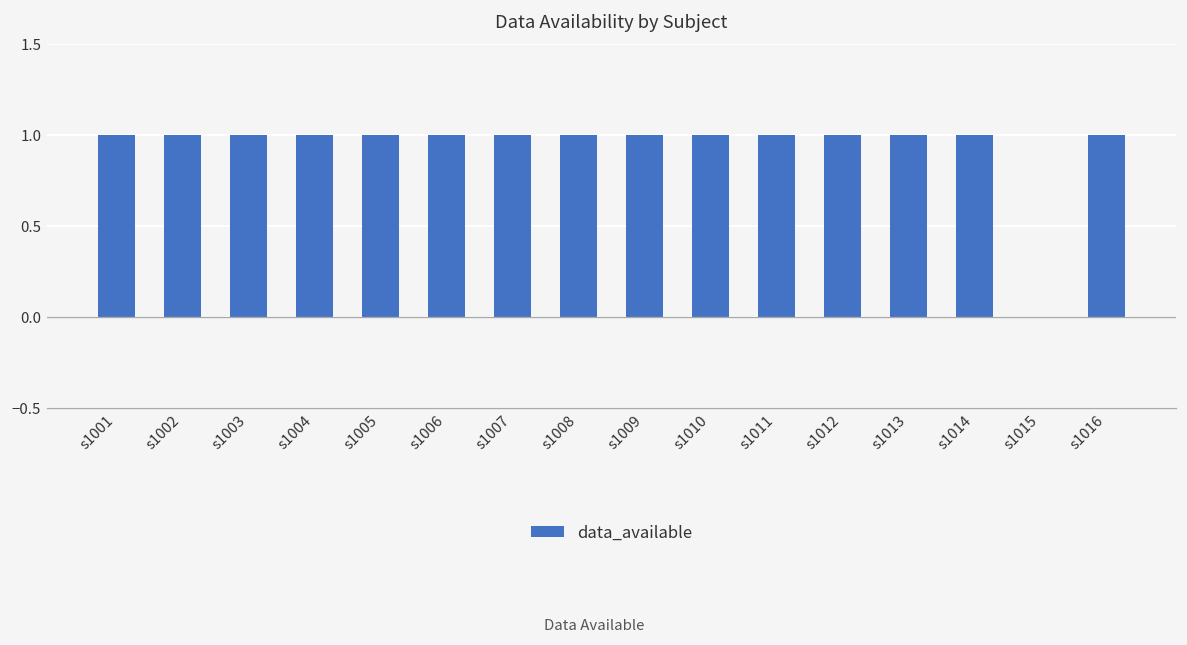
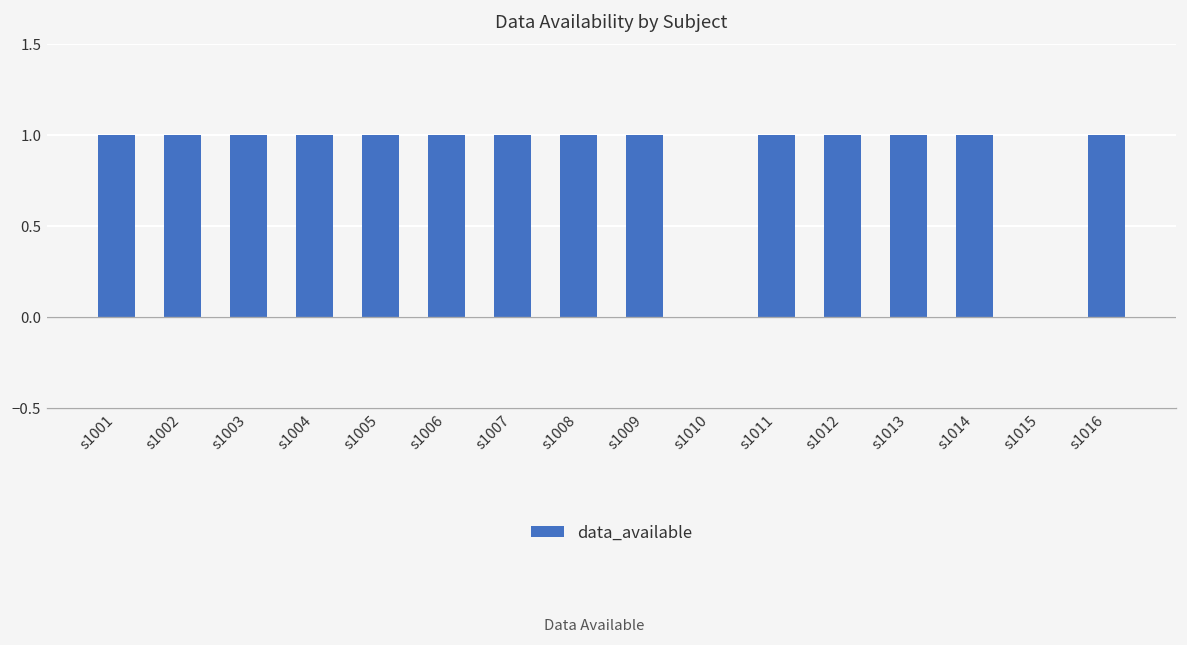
s1010: 1 -> 0
